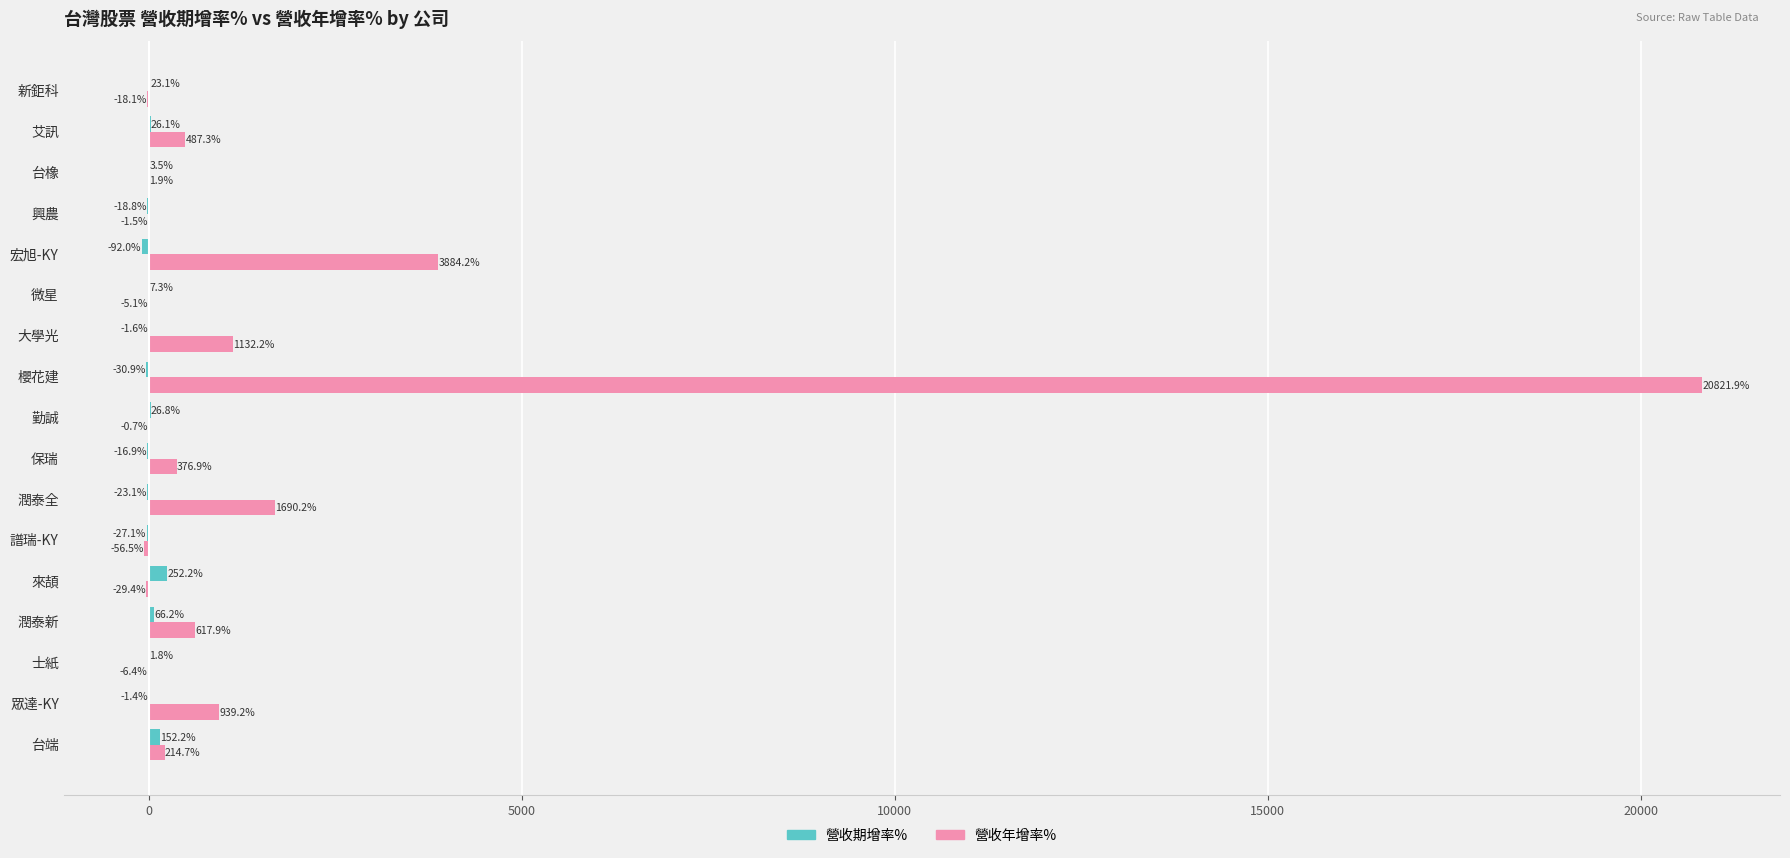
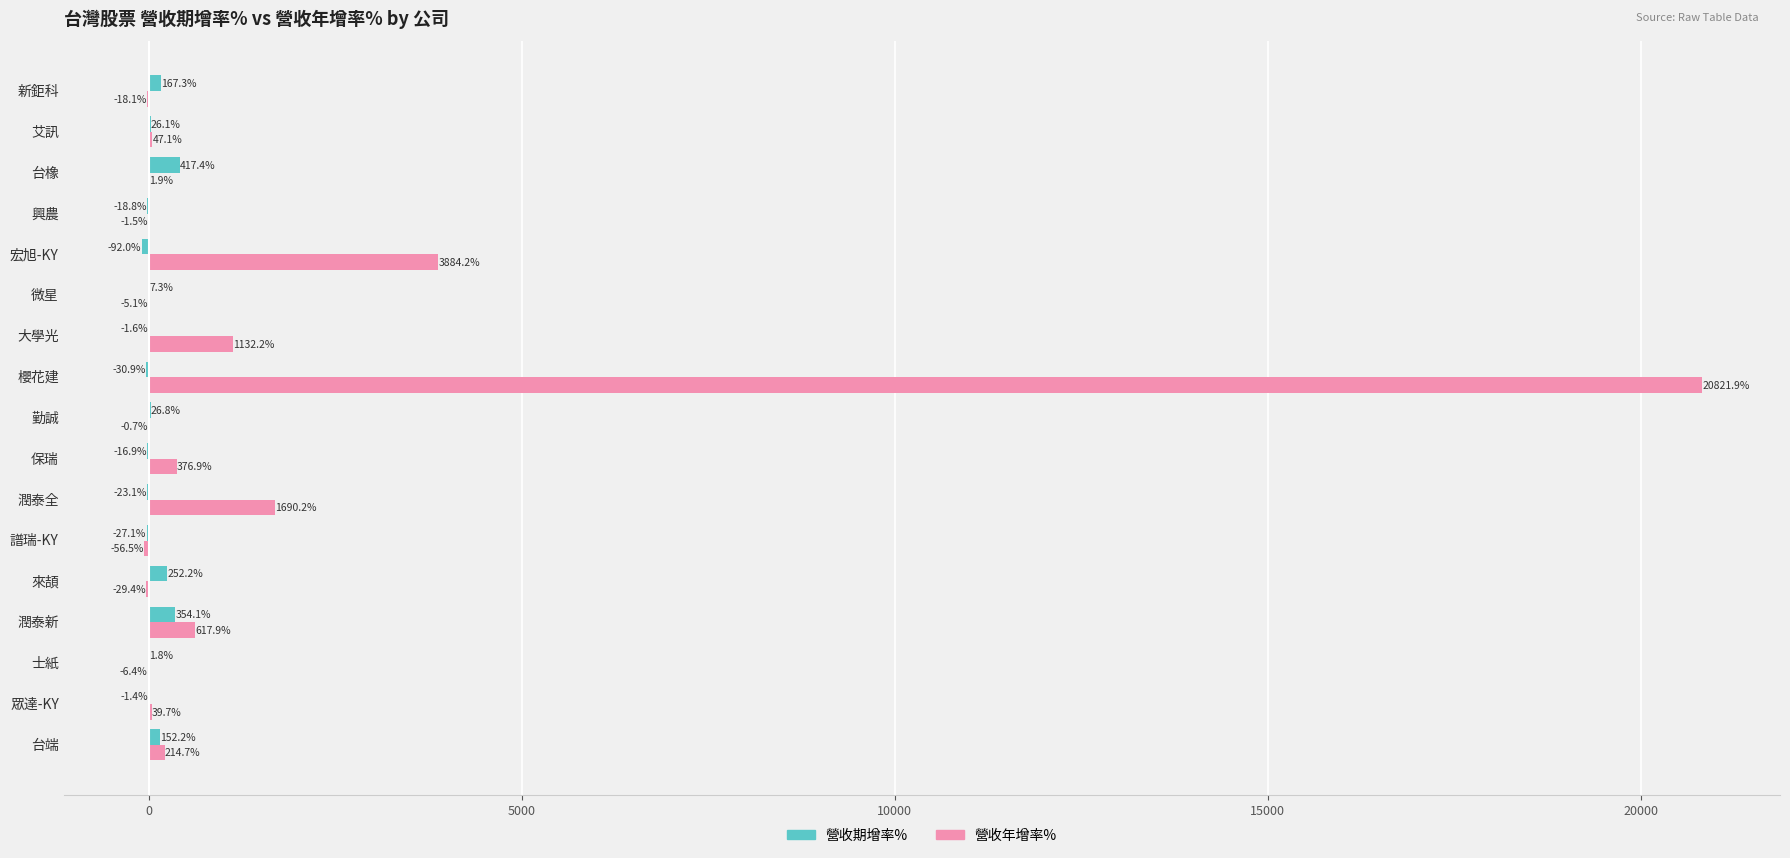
營收期增率%, 新鉅科: 23.1% -> 167.3%
營收年增率%, 艾訊: 487.3% -> 47.1%
營收期增率%, 台橡: 3.5% -> 417.4%
營收期增率%, 潤泰新: 66.2% -> 354.1%
營收年增率%, 眾達-KY: 939.2% -> 39.7%
